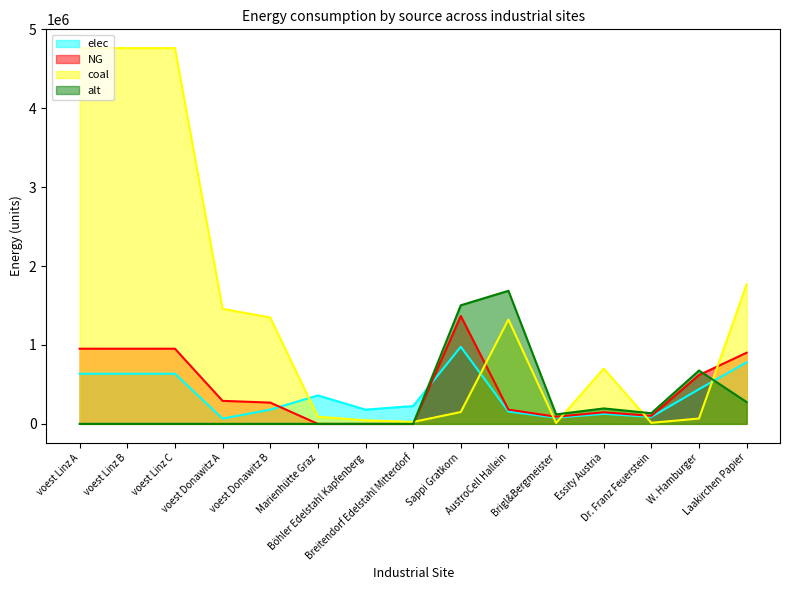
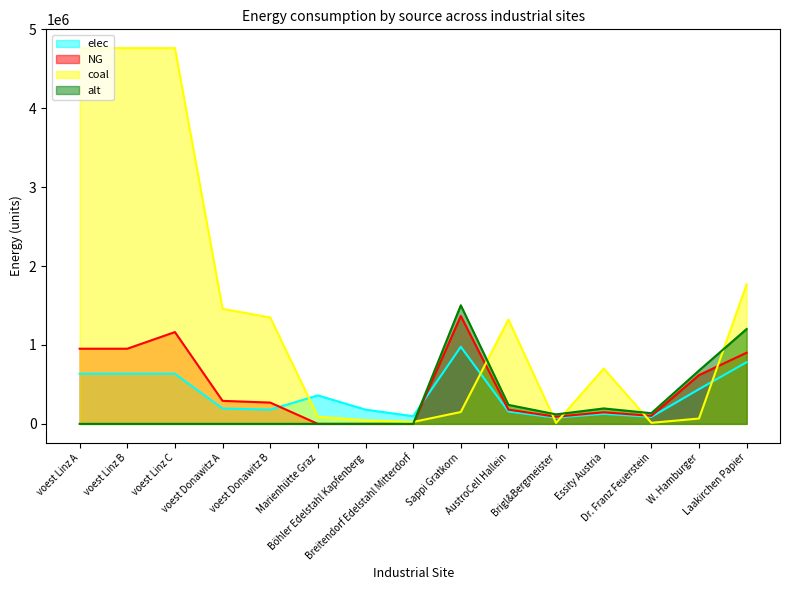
NG, voest Linz C: 1000000 -> 1200000
elec, voest Donawitz A: 100000 -> 200000
elec, Breitendorf Edelstahl Mitterdorf: 200000 -> 100000
alt, AustroCell Hallein: 1700000 -> 200000
alt, Laakirchen Papier: 300000 -> 1200000
